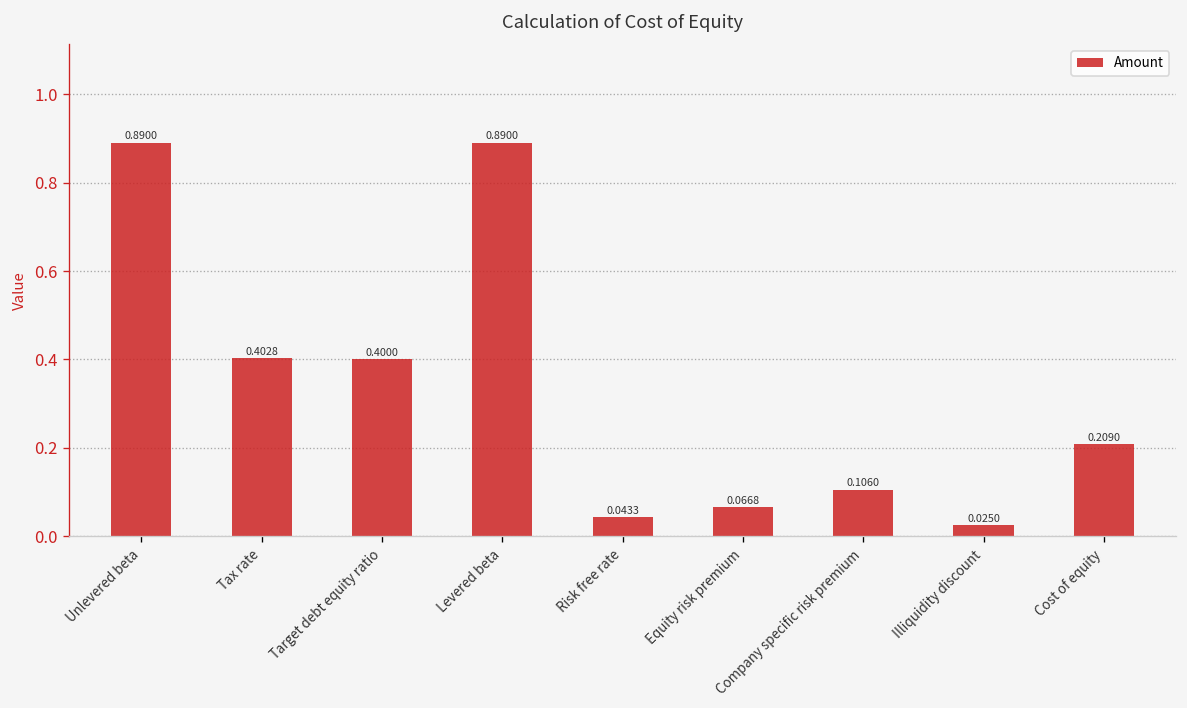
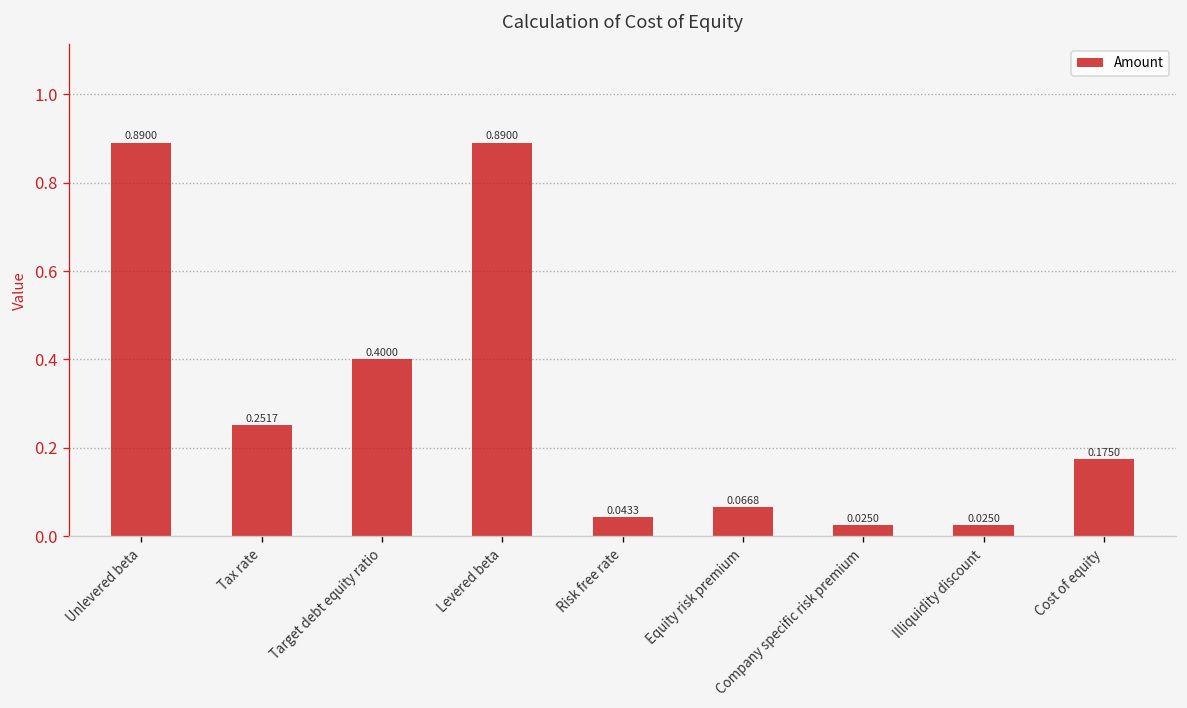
Tax rate: 0.4028 -> 0.2517
Company specific risk premium: 0.1060 -> 0.0250
Cost of equity: 0.2090 -> 0.1750
